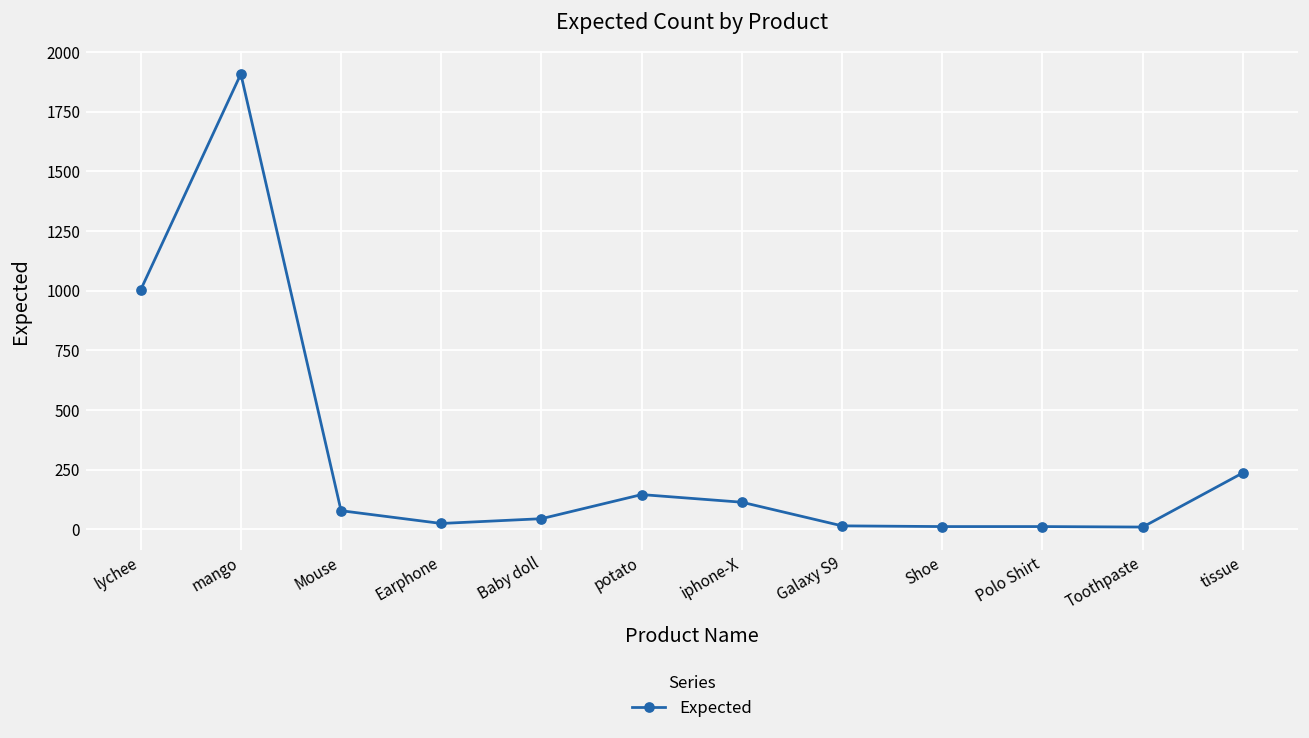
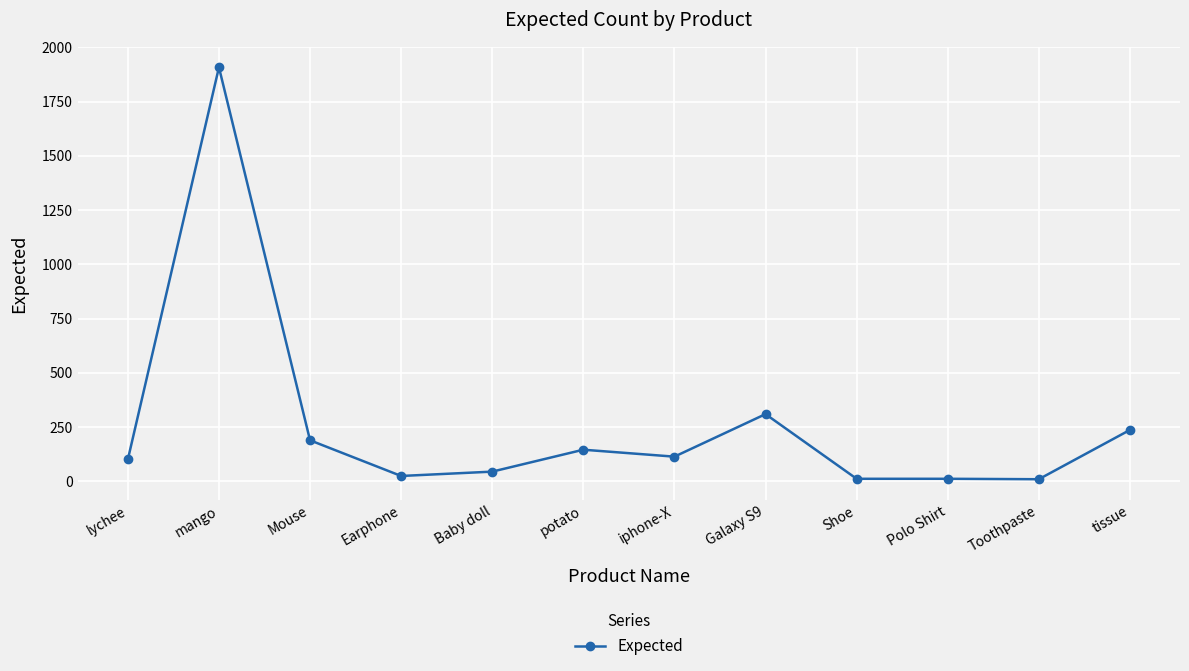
lychee: 1000 -> 100
Mouse: 80 -> 190
Galaxy S9: 20 -> 310
